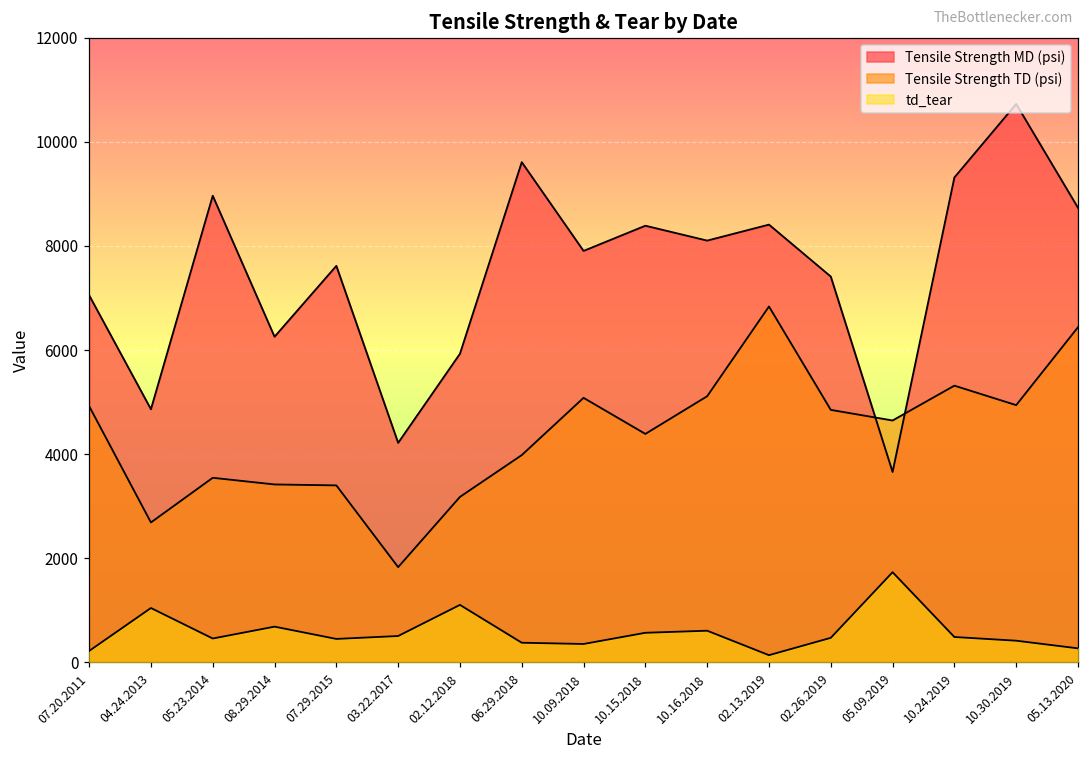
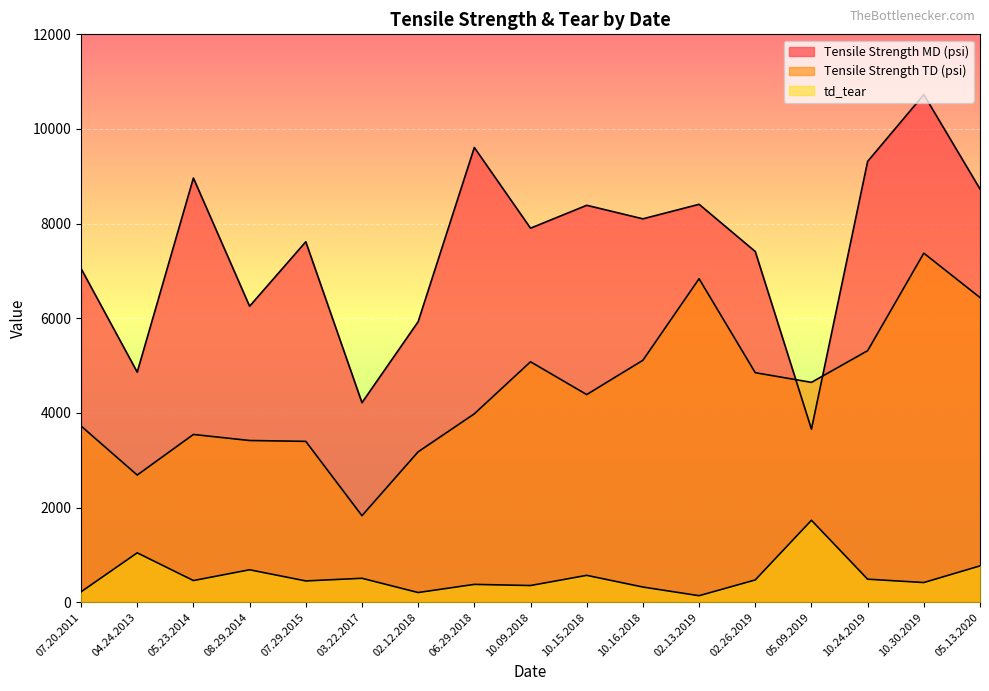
Tensile Strength TD (psi), 07.20.2011: 4900 -> 3700
td_tear, 02.12.2018: 1100 -> 200
td_tear, 10.16.2018: 600 -> 300
Tensile Strength TD (psi), 10.30.2019: 4900 -> 7400
td_tear, 05.13.2020: 300 -> 800
